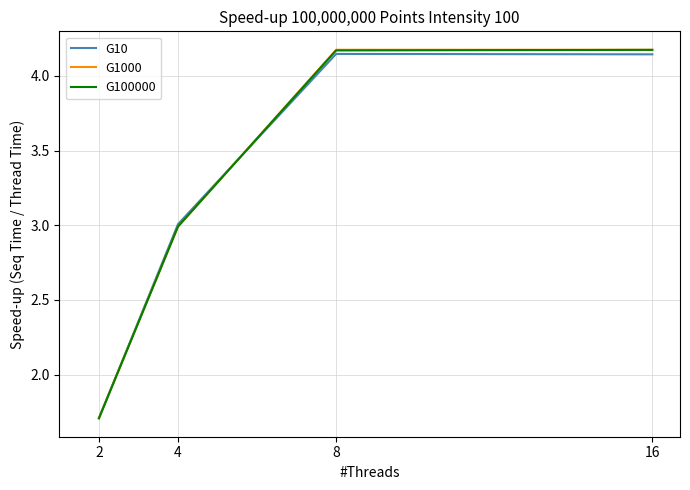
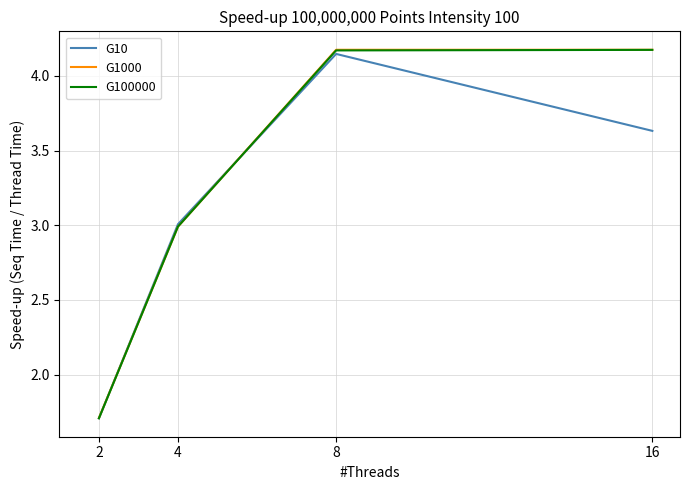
G10, 16: 4.14 -> 3.63
